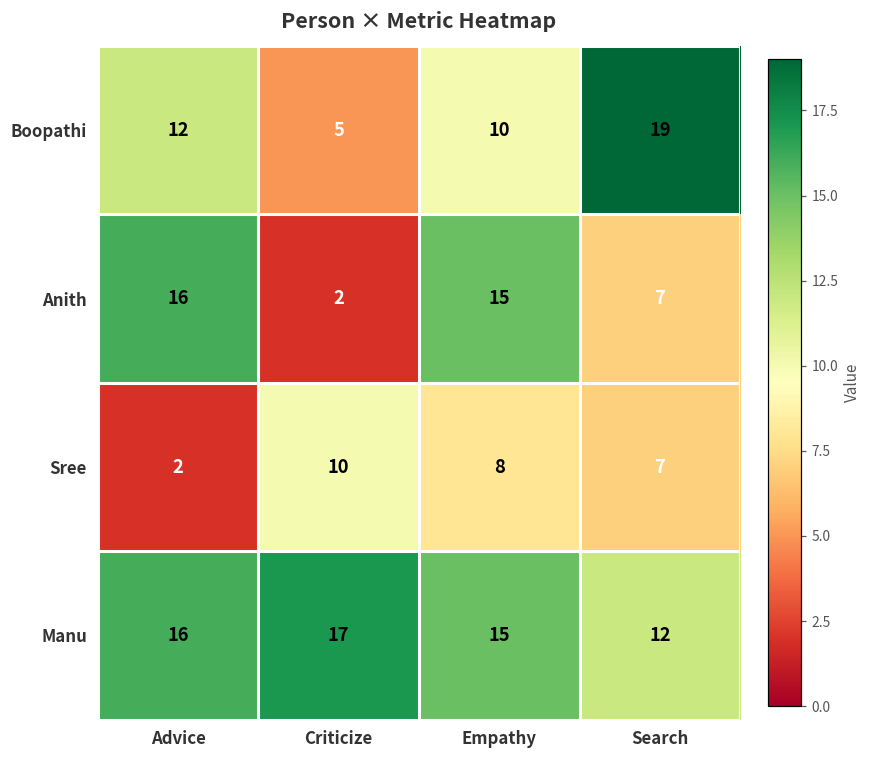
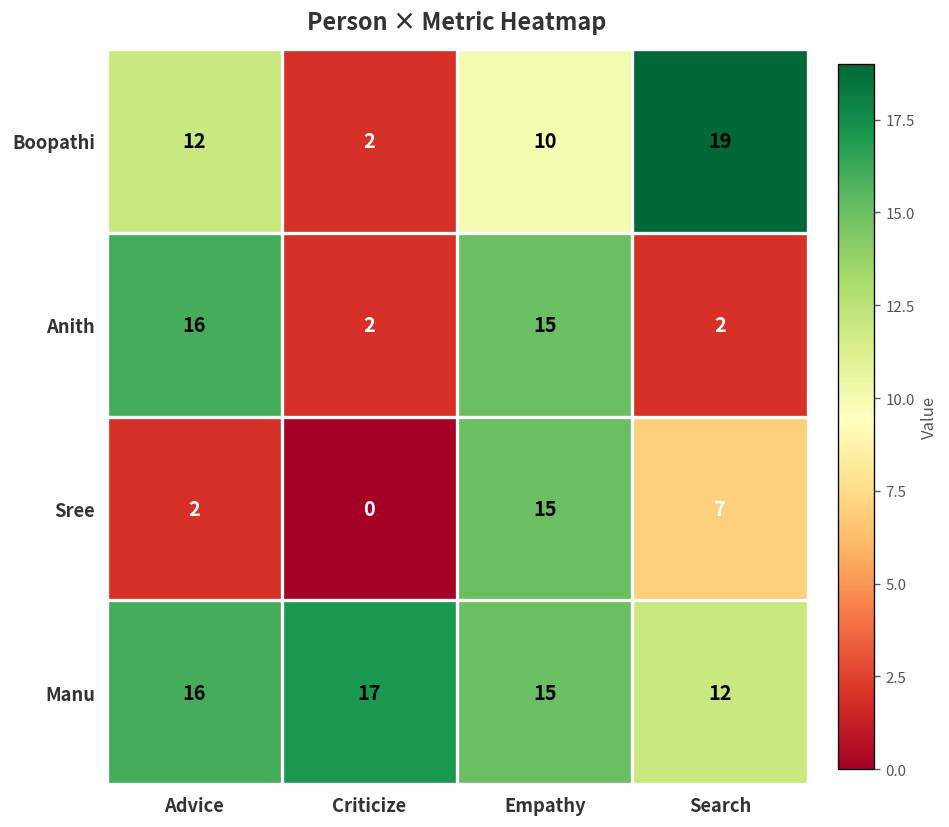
Boopathi, Criticize: 5 -> 2
Anith, Search: 7 -> 2
Sree, Criticize: 10 -> 0
Sree, Empathy: 8 -> 15
